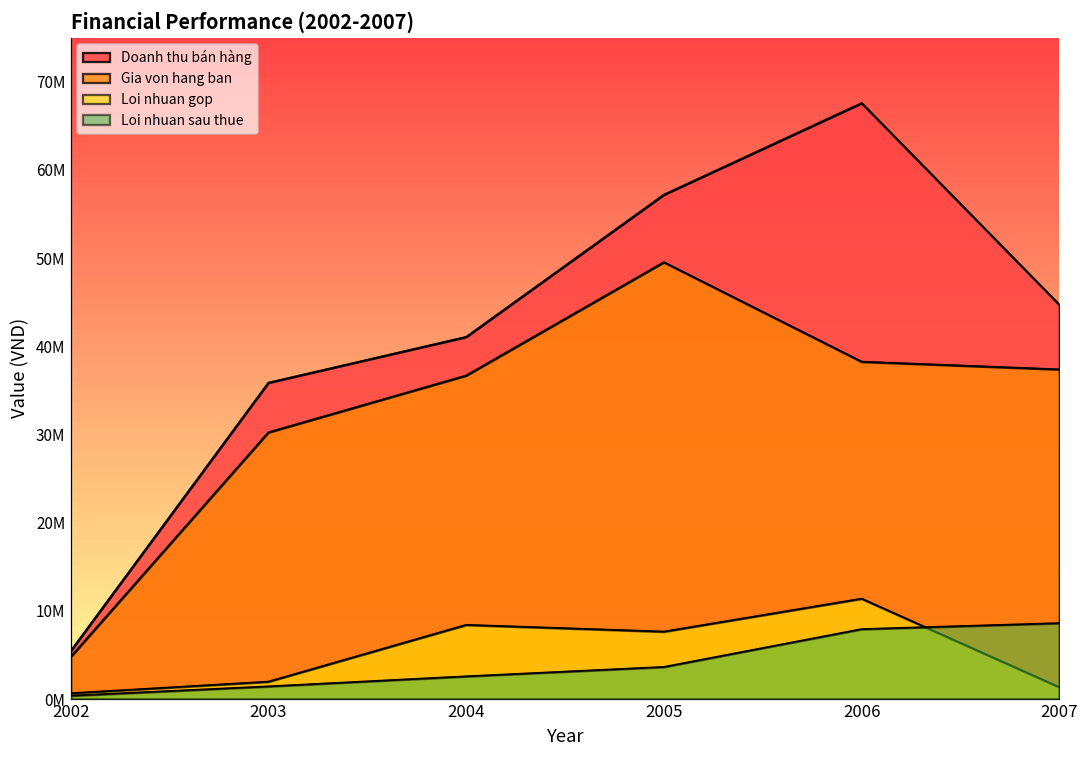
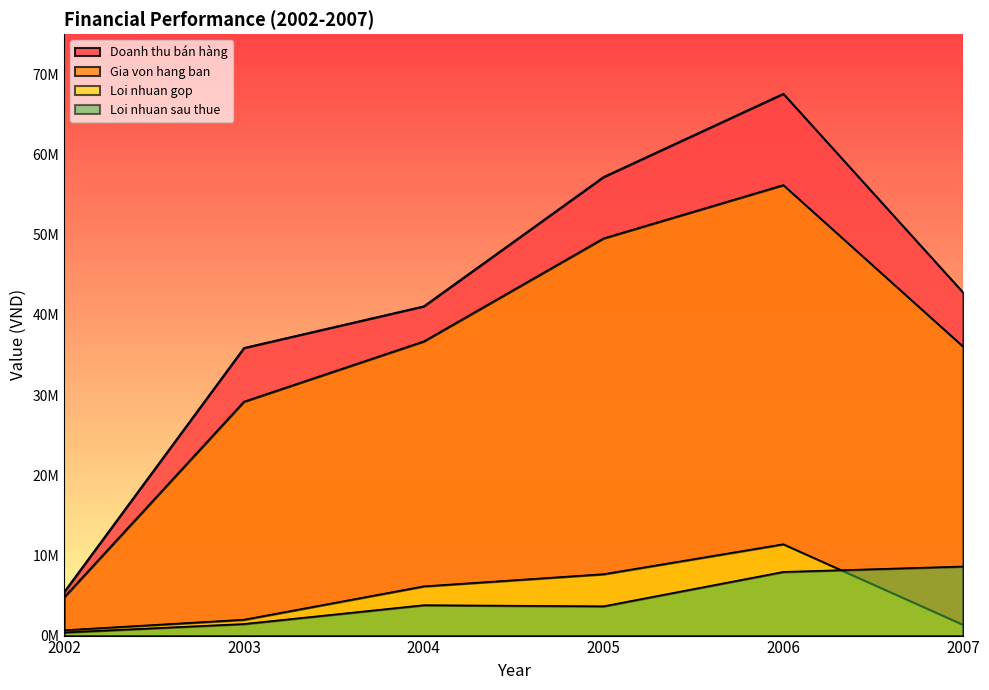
Gia von hang ban, 2003: 30000000 -> 29000000
Loi nhuan gop, 2004: 8000000 -> 6000000
Loi nhuan sau thue, 2004: 3000000 -> 4000000
Gia von hang ban, 2006: 38000000 -> 56000000
Doanh thu bán hàng, 2007: 45000000 -> 43000000
Gia von hang ban, 2007: 37000000 -> 36000000
